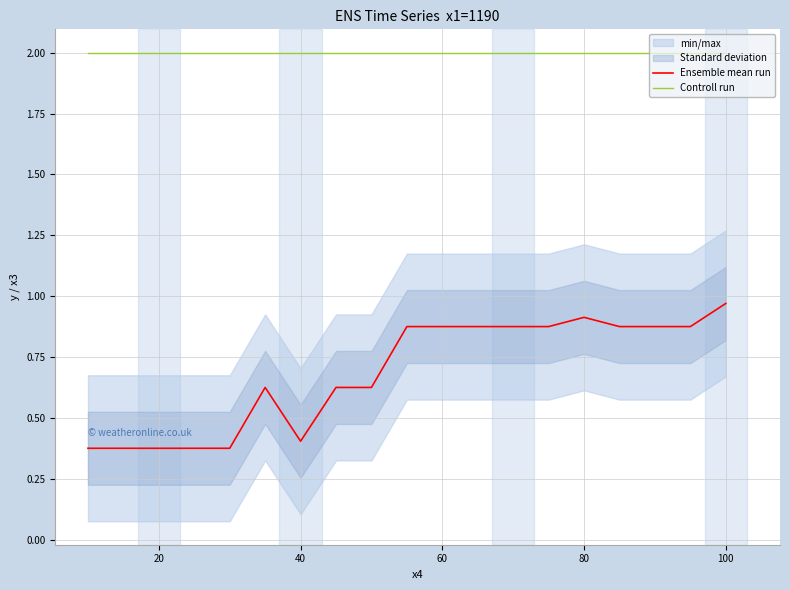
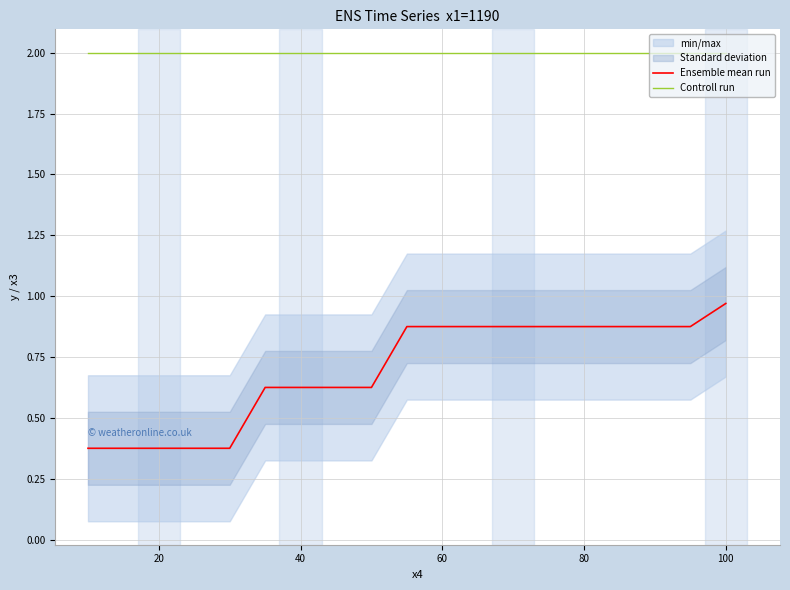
Ensemble mean run, 40: 0.40 -> 0.63
Ensemble mean run, 80: 0.91 -> 0.88
